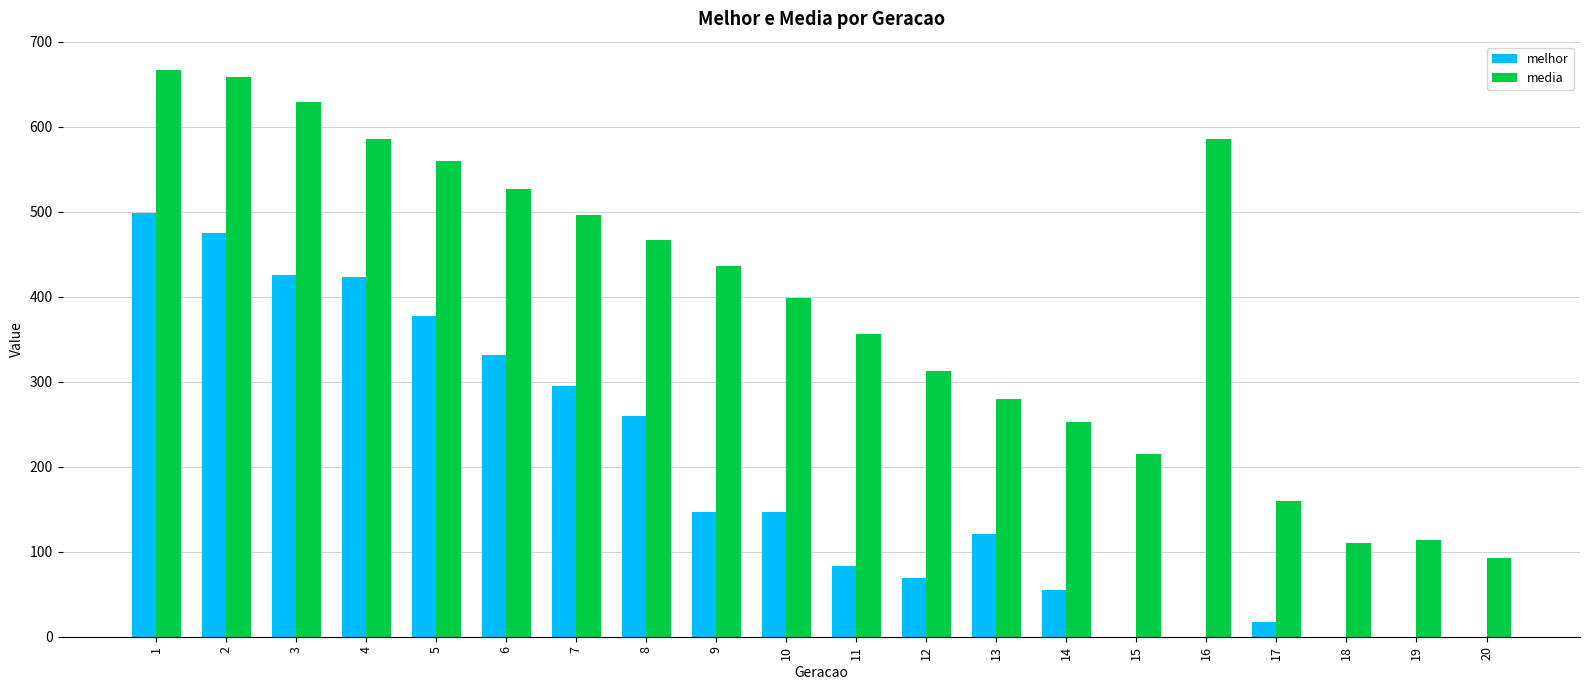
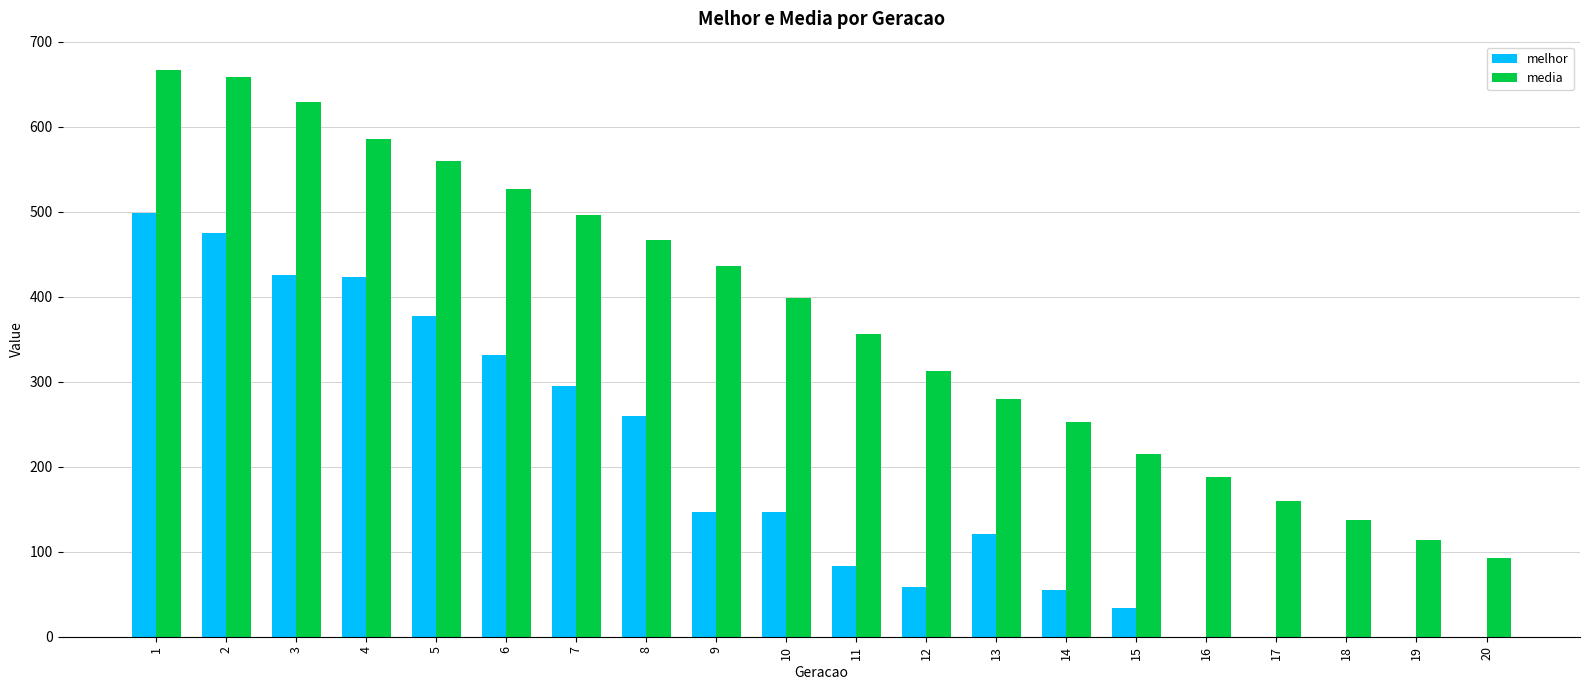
melhor, 12: 70 -> 60
melhor, 15: 0 -> 30
media, 16: 590 -> 190
melhor, 17: 20 -> 0
media, 18: 110 -> 140
